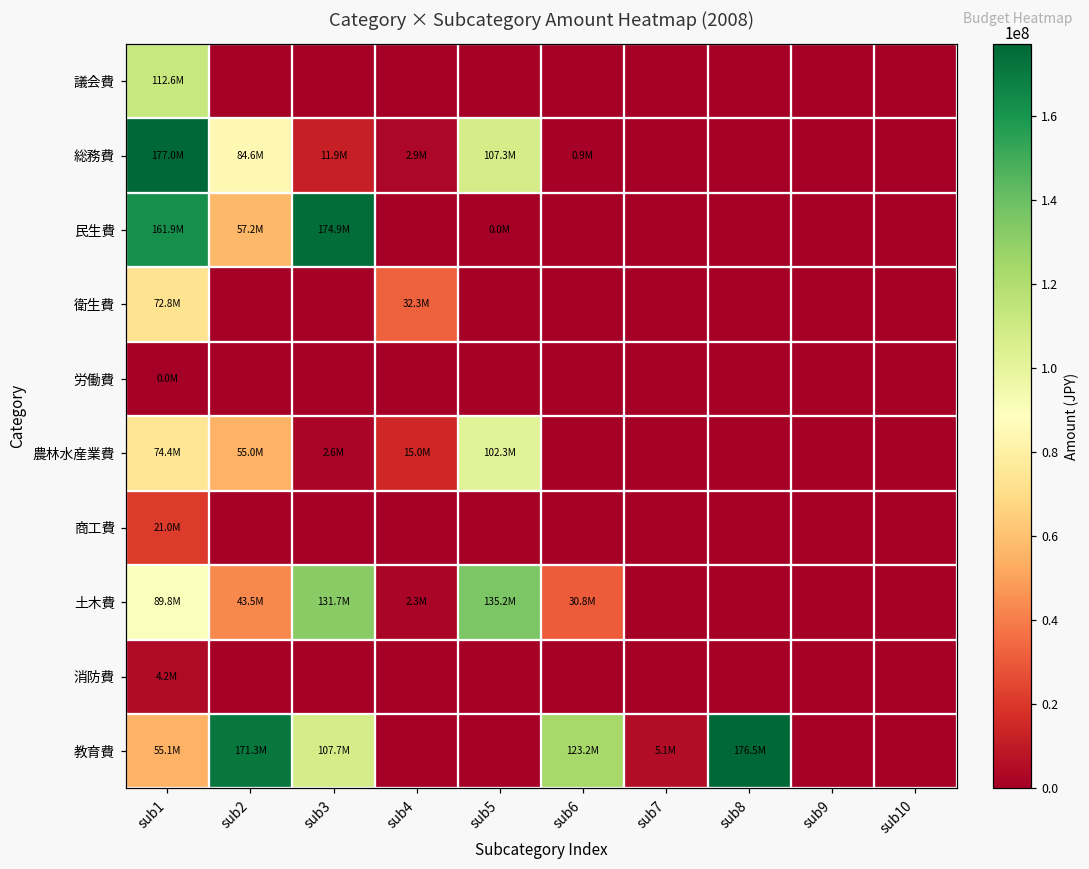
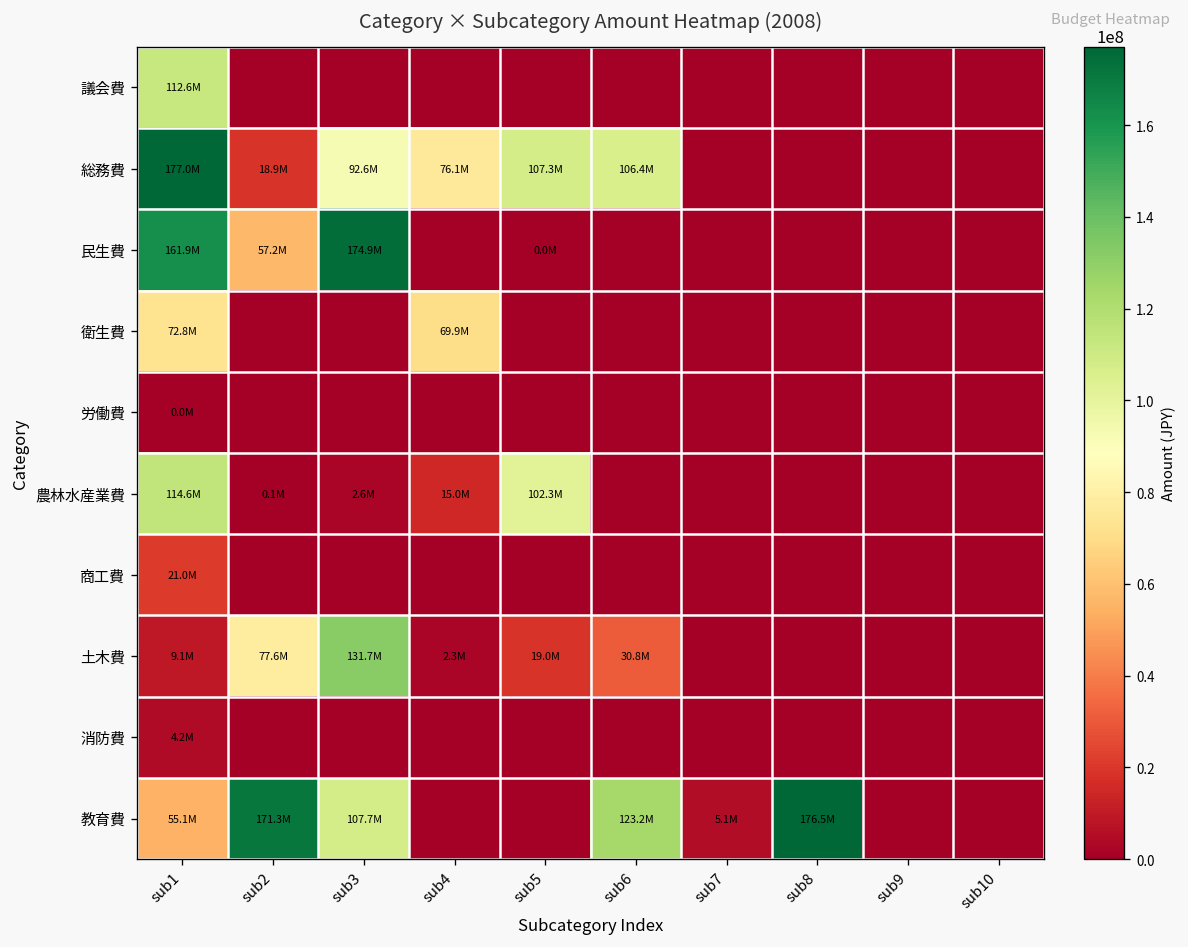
総務費, sub2: 84.6M -> 18.9M
総務費, sub3: 11.9M -> 92.6M
総務費, sub4: 2.9M -> 76.1M
総務費, sub6: 0.9M -> 106.4M
衛生費, sub4: 32.3M -> 69.9M
農林水産業費, sub1: 74.4M -> 114.6M
農林水産業費, sub2: 55.0M -> 0.1M
土木費, sub1: 89.8M -> 9.1M
土木費, sub2: 43.5M -> 77.6M
土木費, sub5: 135.2M -> 19.0M
